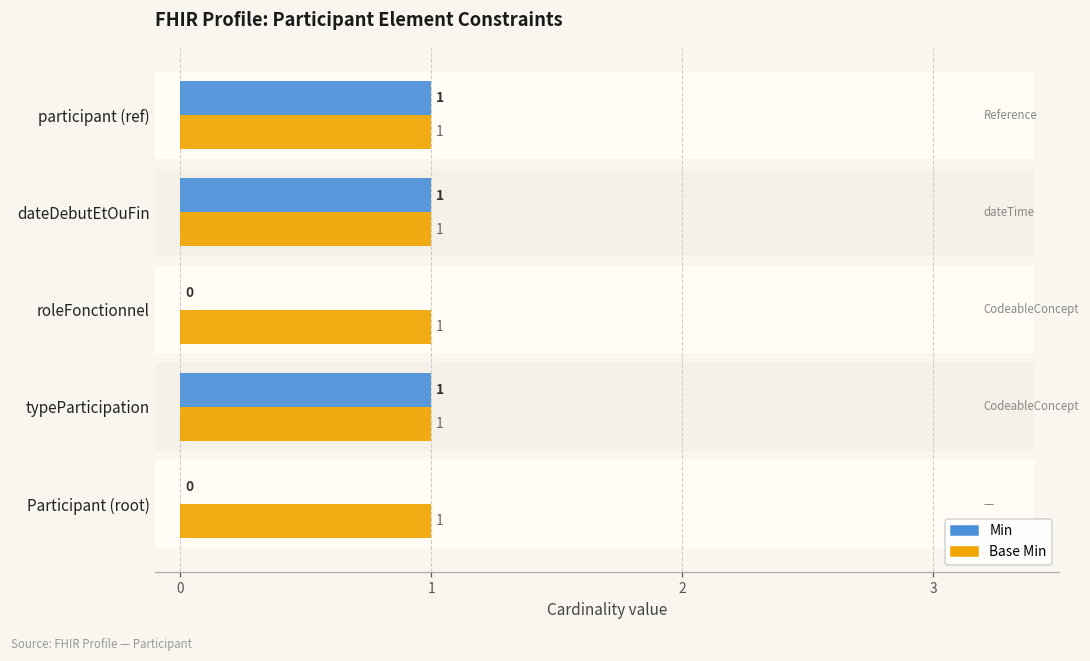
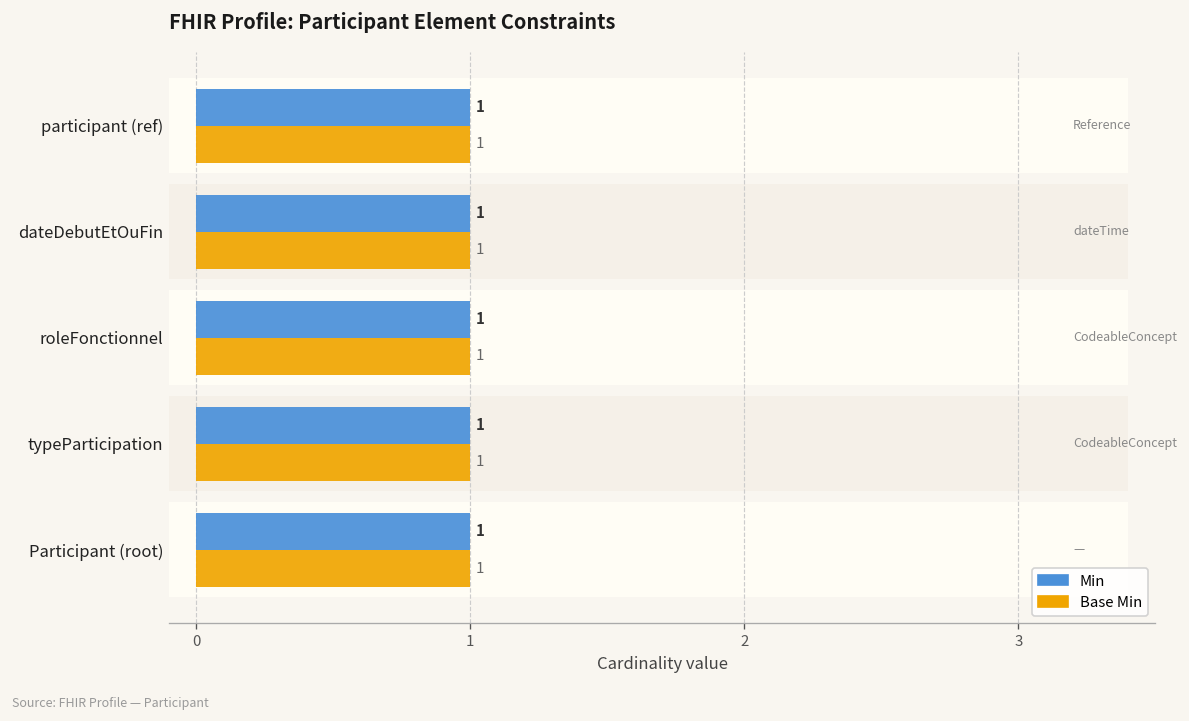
Min, roleFonctionnel: 0 -> 1
Min, Participant (root): 0 -> 1
